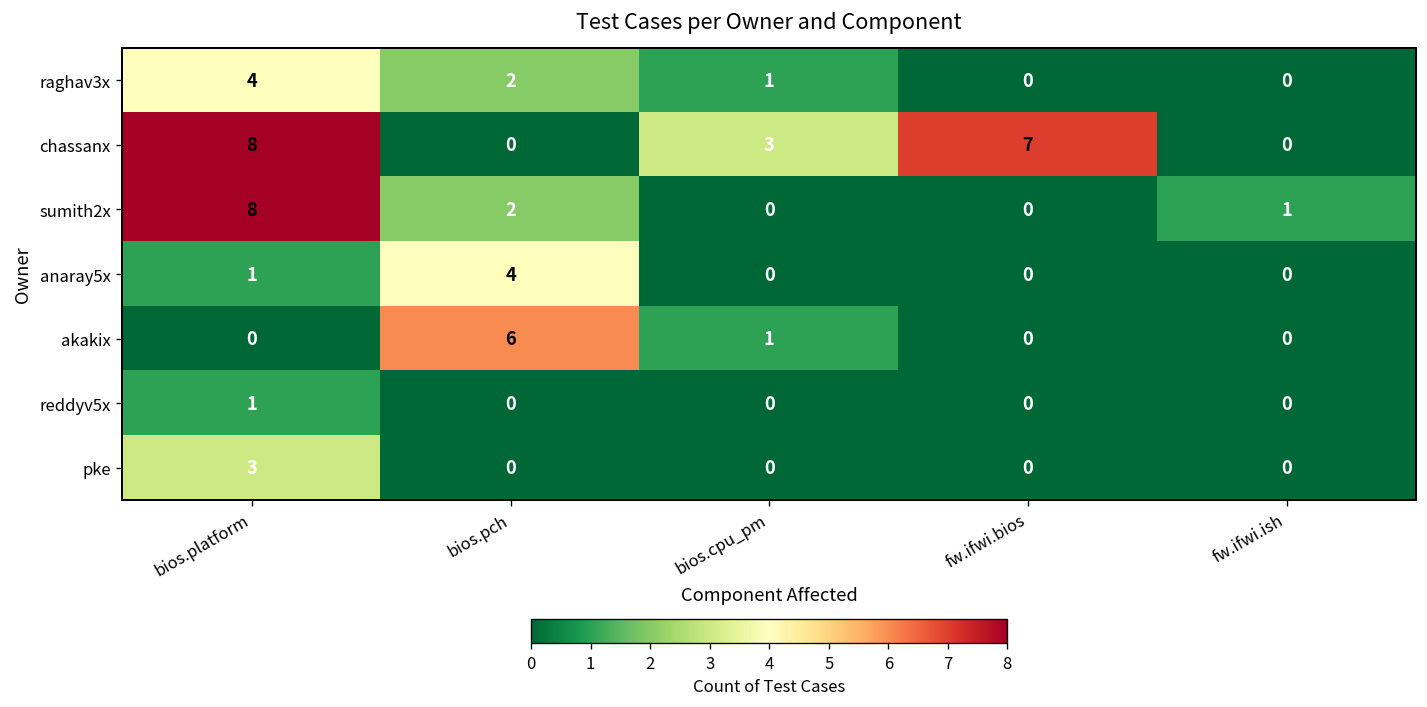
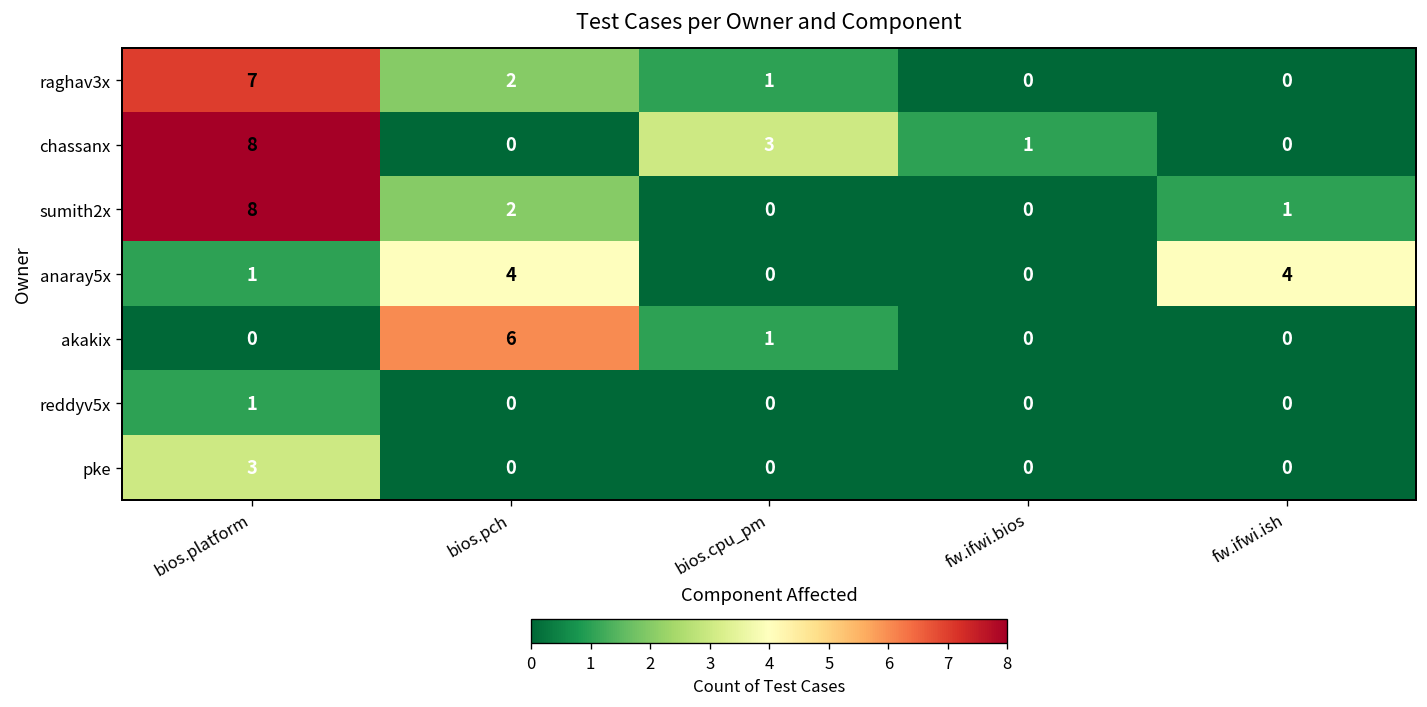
raghav3x, bios.platform: 4 -> 7
chassanx, fw.ifwi.bios: 7 -> 1
anaray5x, fw.ifwi.ish: 0 -> 4
